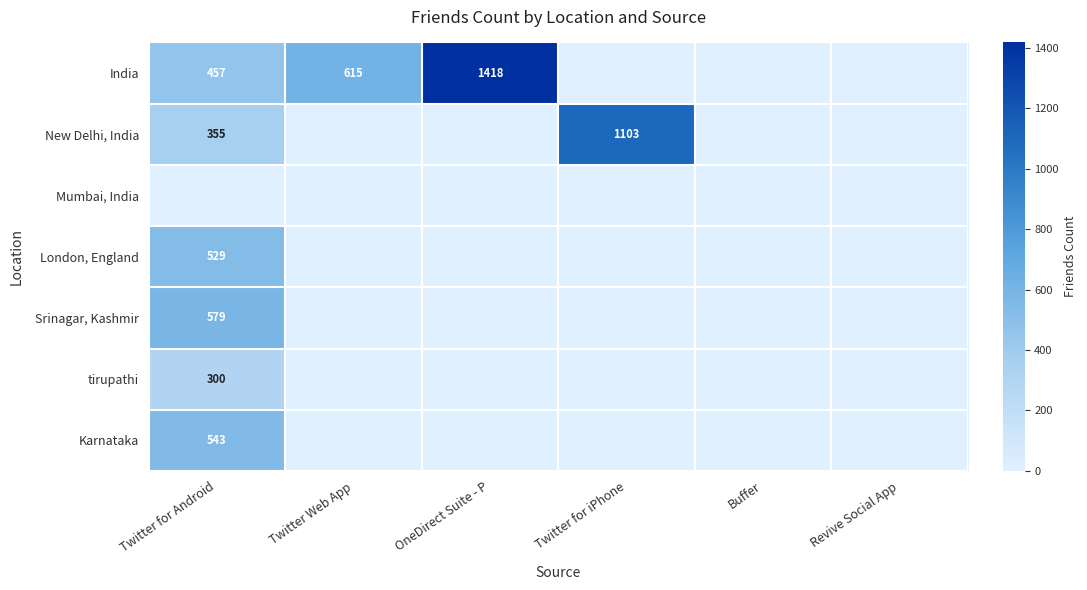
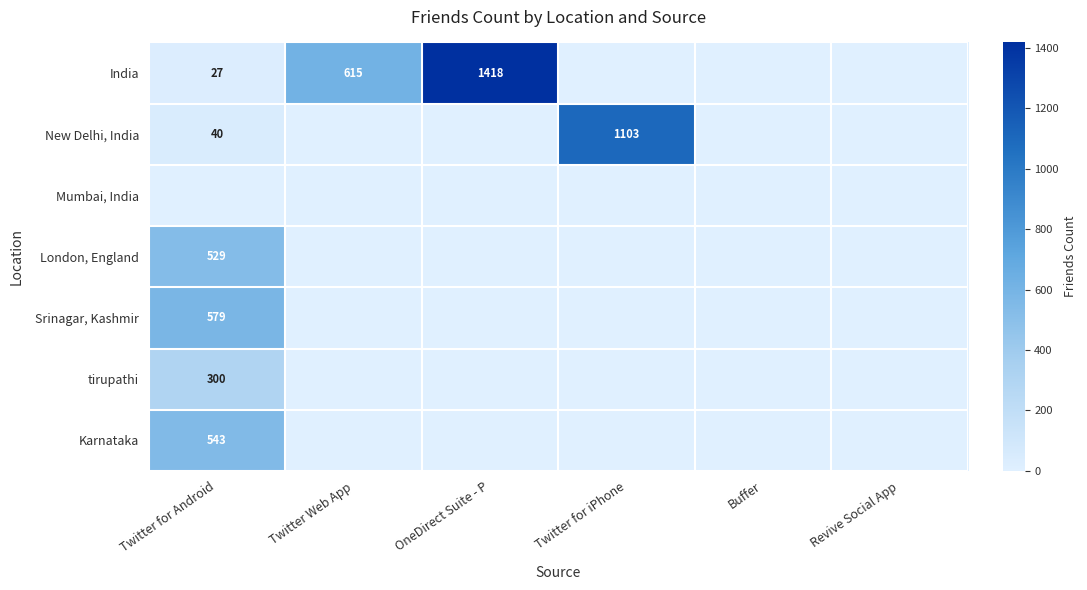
India, Twitter for Android: 457 -> 27
New Delhi, India, Twitter for Android: 355 -> 40
